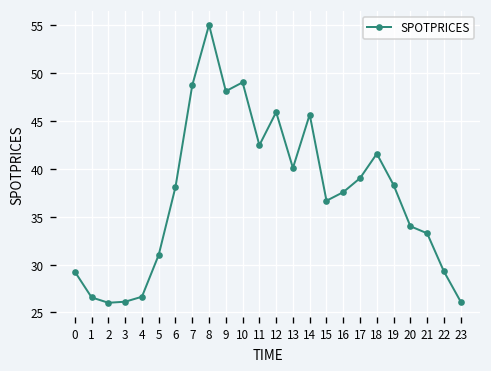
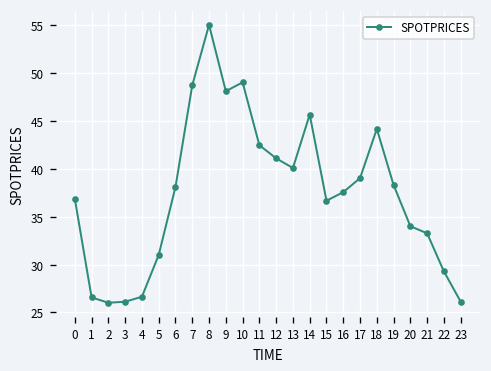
0: 29 -> 37
12: 46 -> 41
18: 42 -> 44
